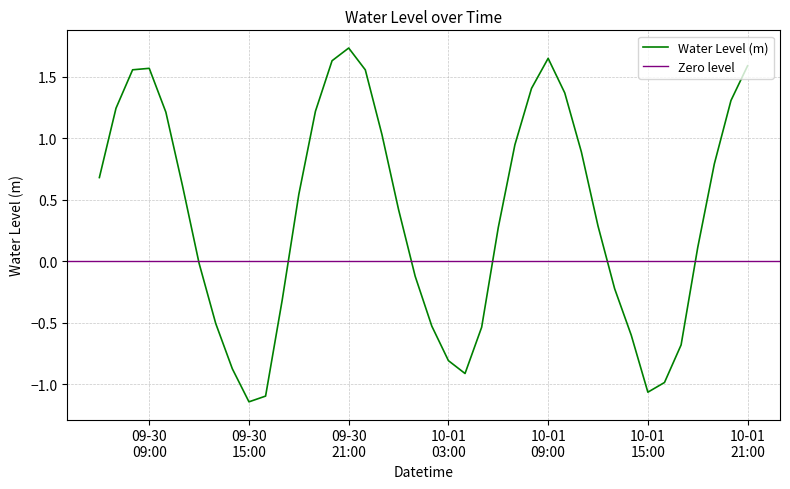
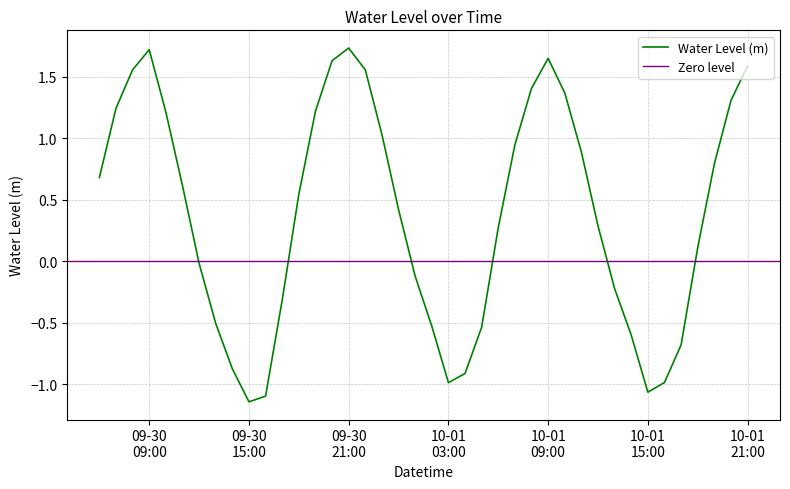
09-30 09:00: 1.57 -> 1.72
10-01 03:00: -0.81 -> -0.99
